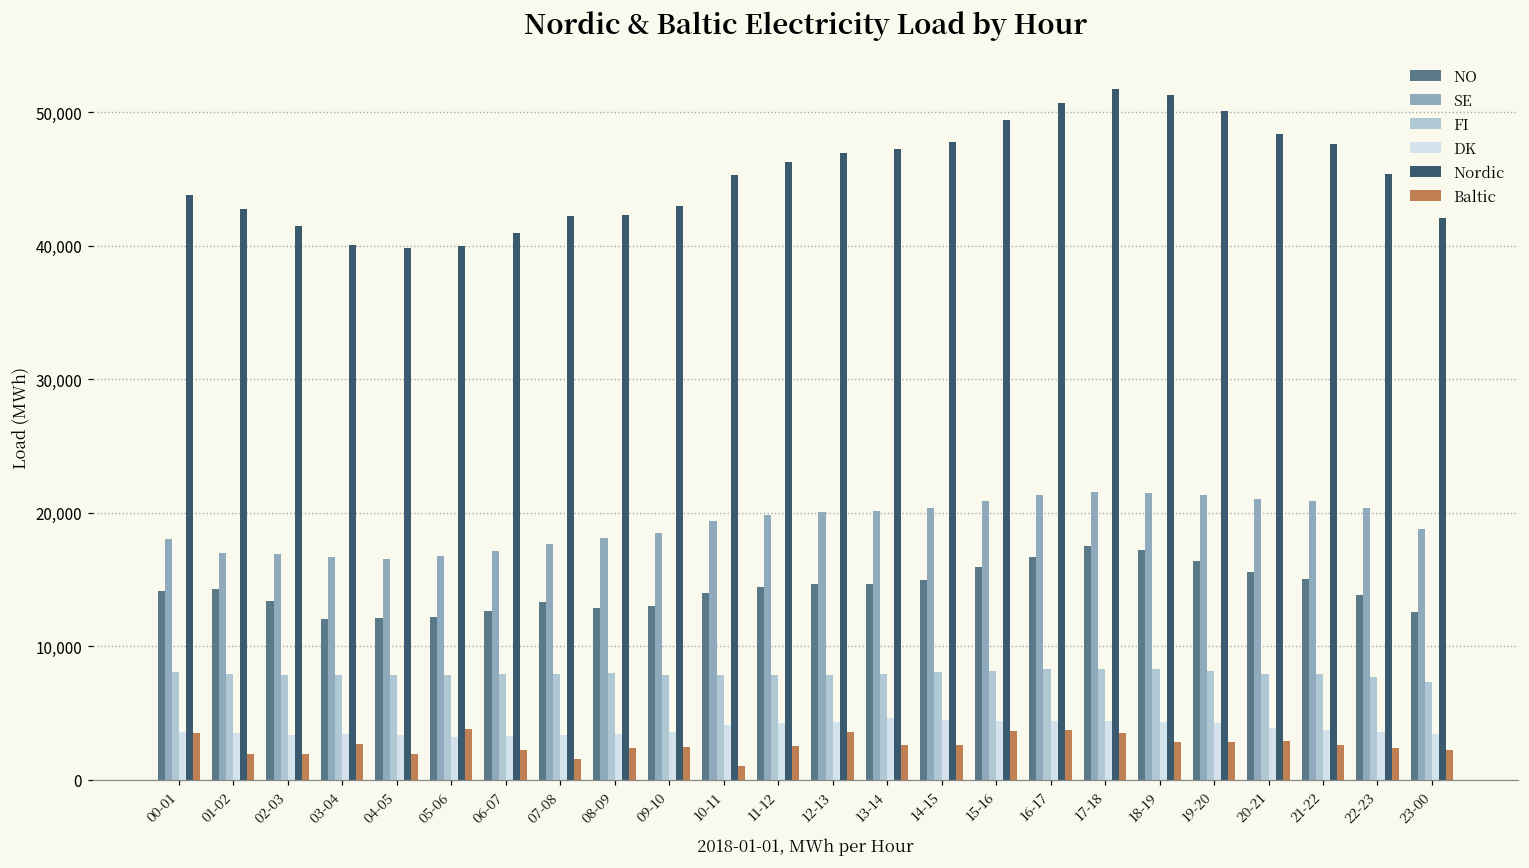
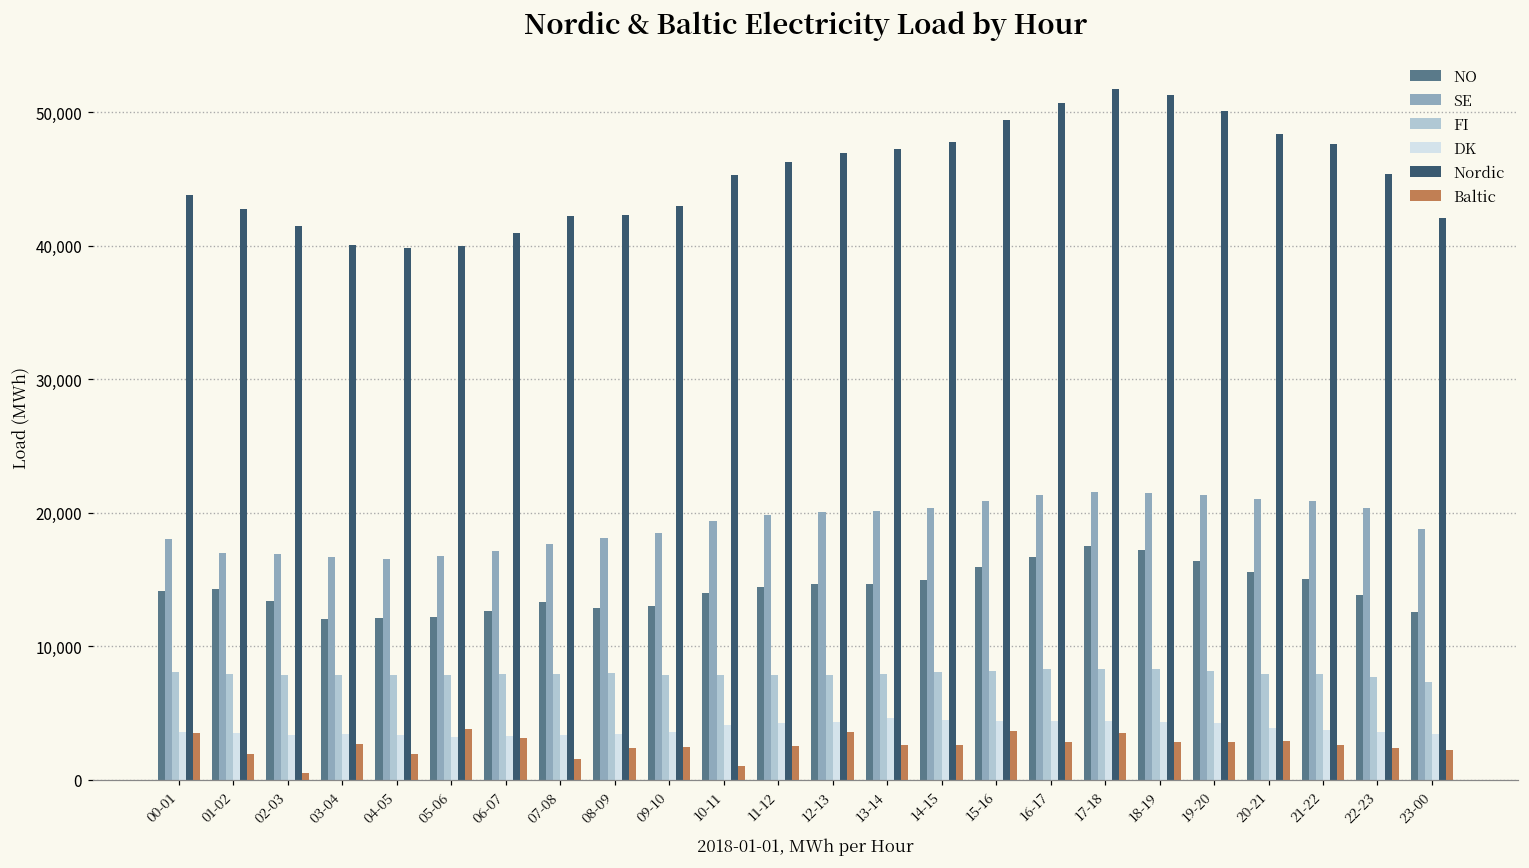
Baltic, 02-03: 1,900 -> 500
Baltic, 06-07: 2,200 -> 3,100
Baltic, 16-17: 3,700 -> 2,800
